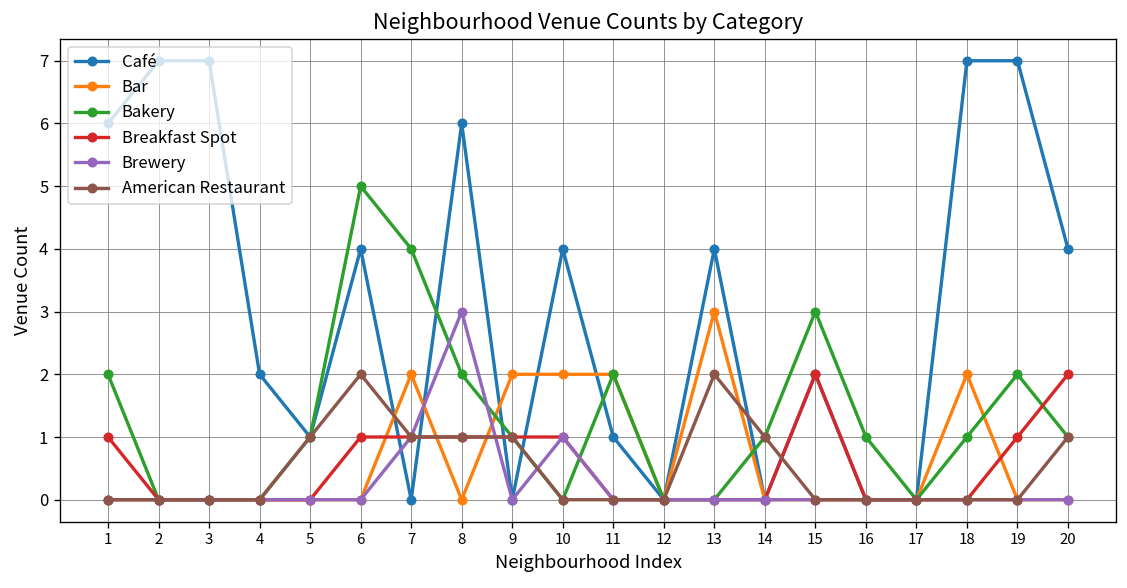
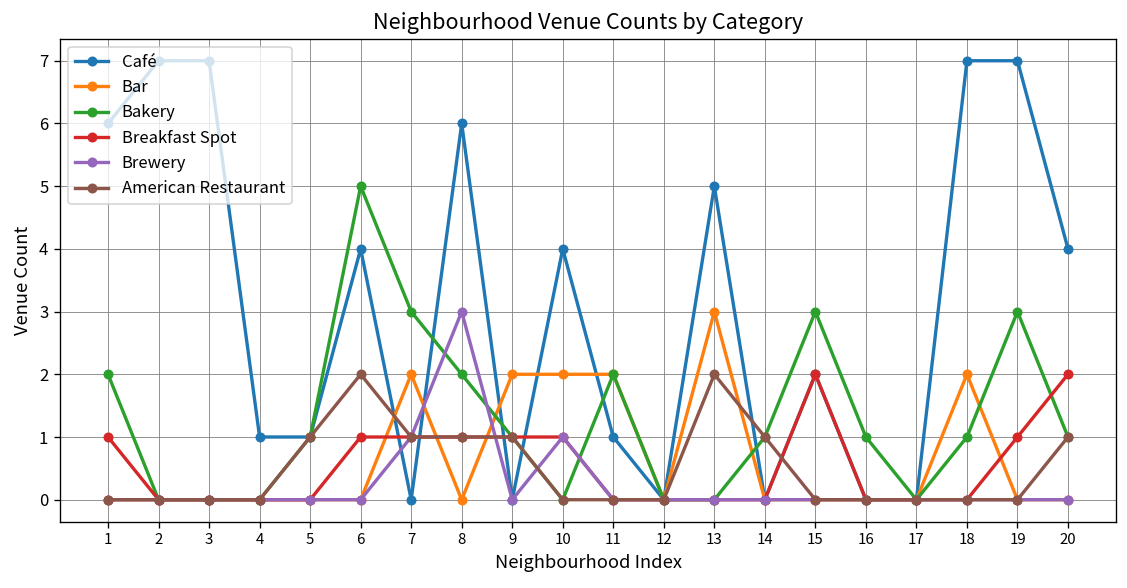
Café, 4: 2 -> 1
Bakery, 7: 4 -> 3
Café, 13: 4 -> 5
Bakery, 19: 2 -> 3
